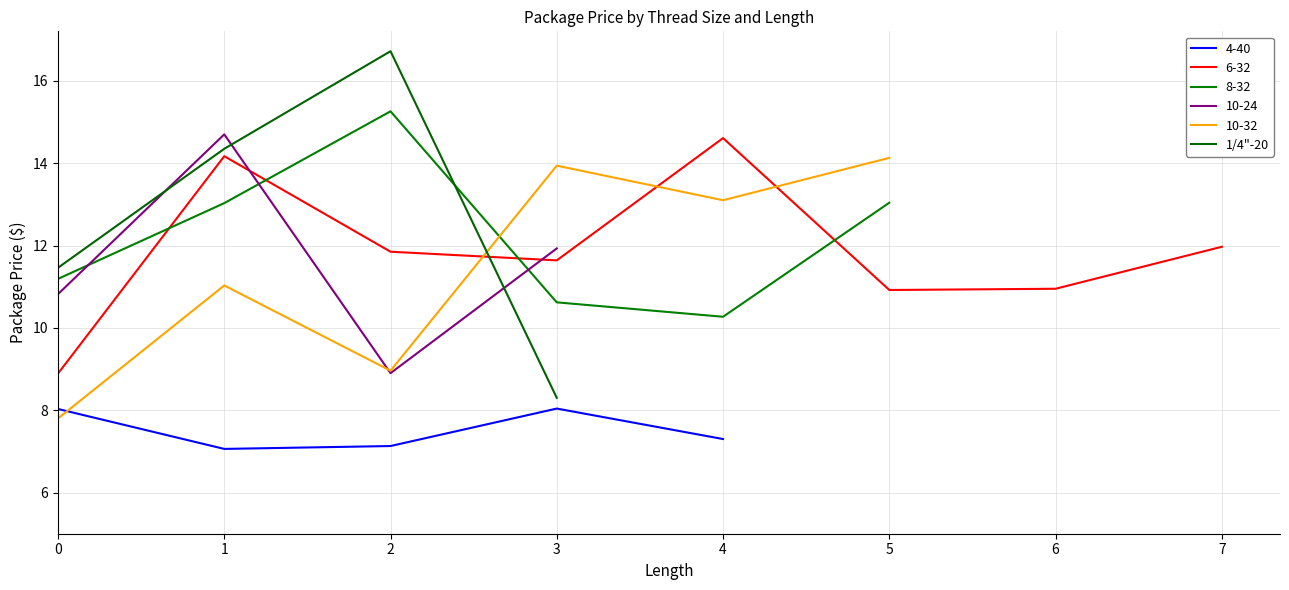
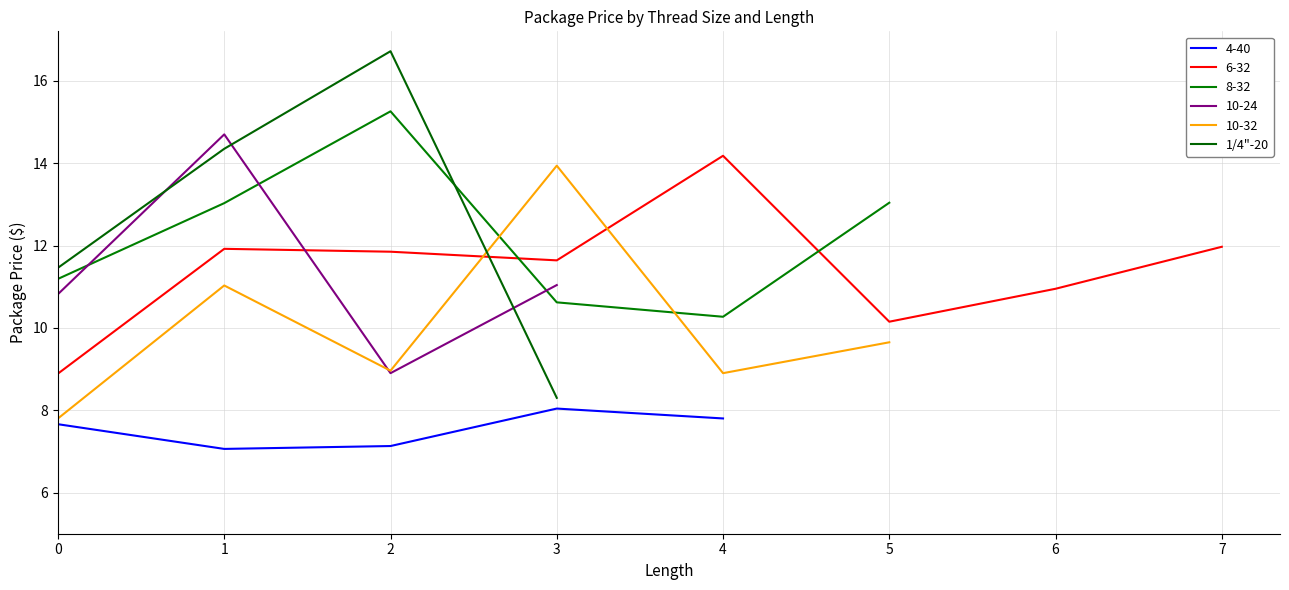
4-40, 0: 8.0 -> 7.7
6-32, 1: 14.2 -> 11.9
10-24, 3: 11.9 -> 11.0
4-40, 4: 7.3 -> 7.8
6-32, 4: 14.6 -> 14.2
10-32, 4: 13.1 -> 8.9
6-32, 5: 10.9 -> 10.2
10-32, 5: 14.1 -> 9.7
